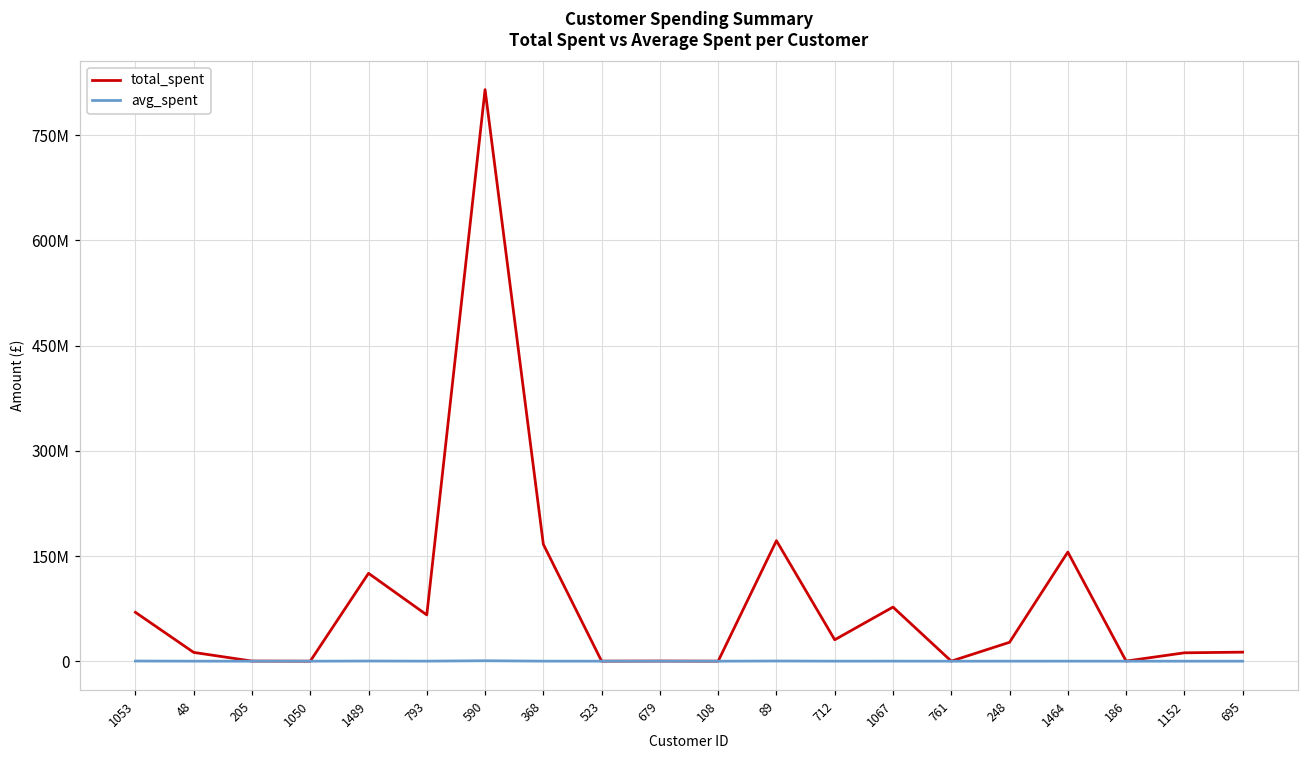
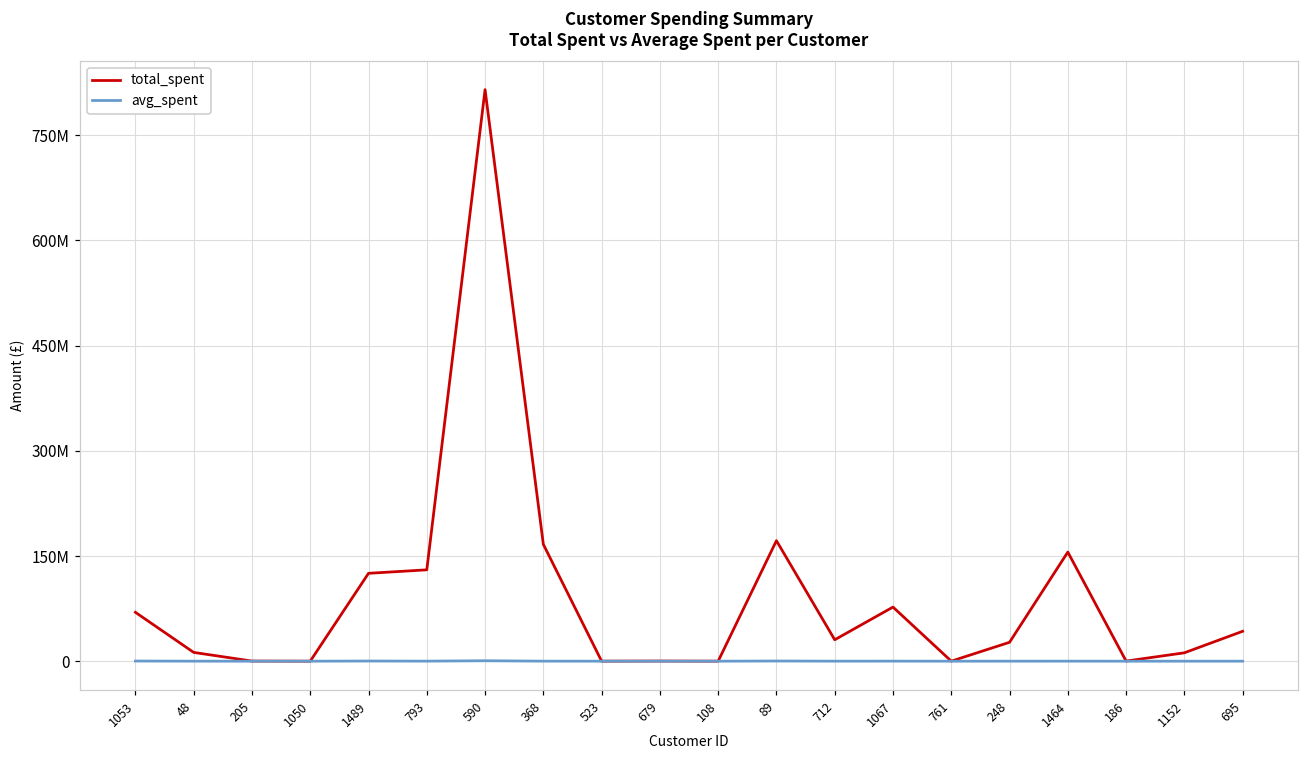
total_spent, 793: 70000000 -> 130000000
total_spent, 695: 10000000 -> 40000000
